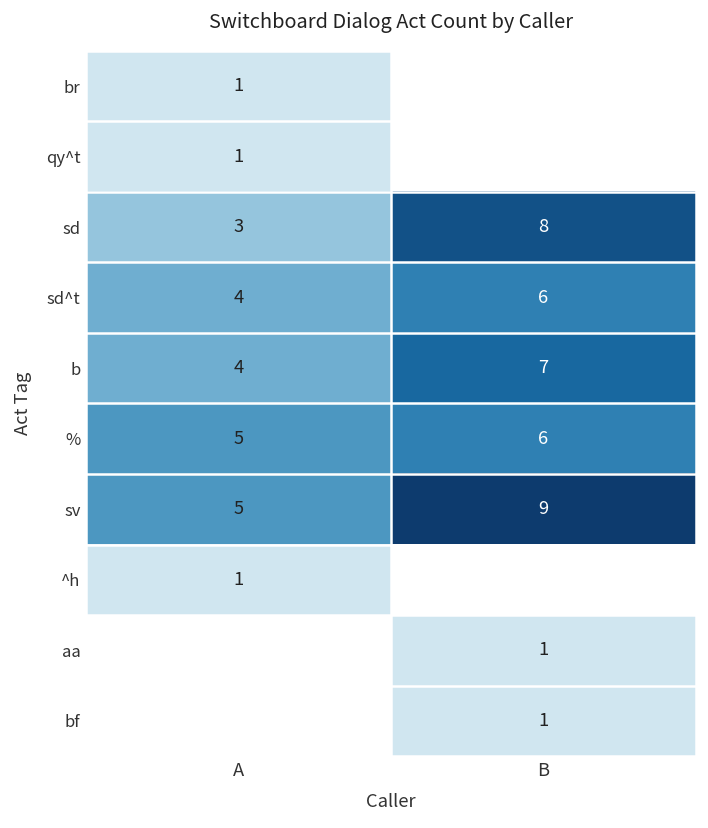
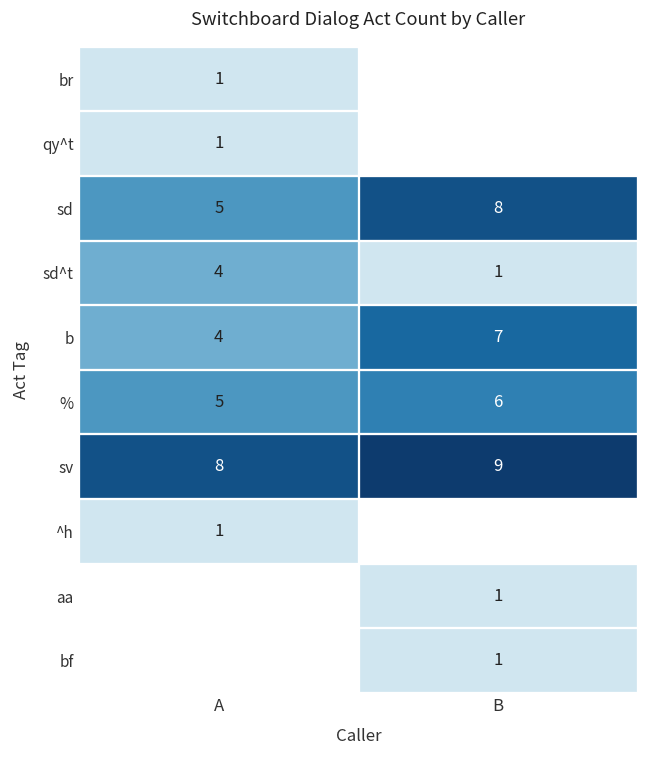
sd, A: 3 -> 5
sd^t, B: 6 -> 1
sv, A: 5 -> 8
